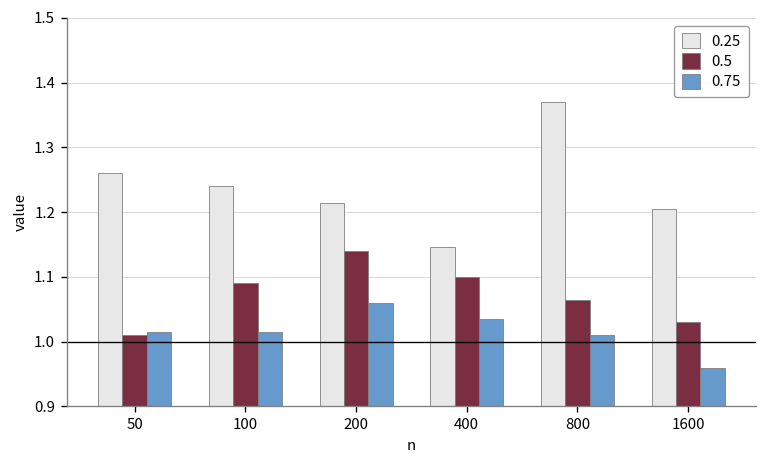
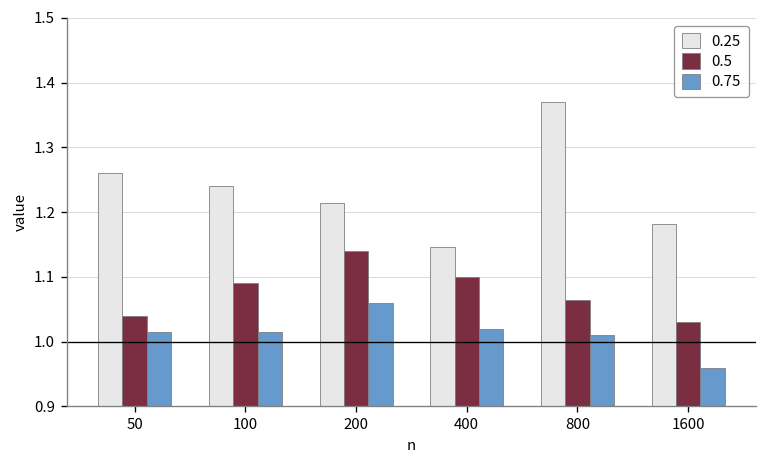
0.5, 50: 1.01 -> 1.04
0.75, 400: 1.04 -> 1.02
0.25, 1600: 1.21 -> 1.18
